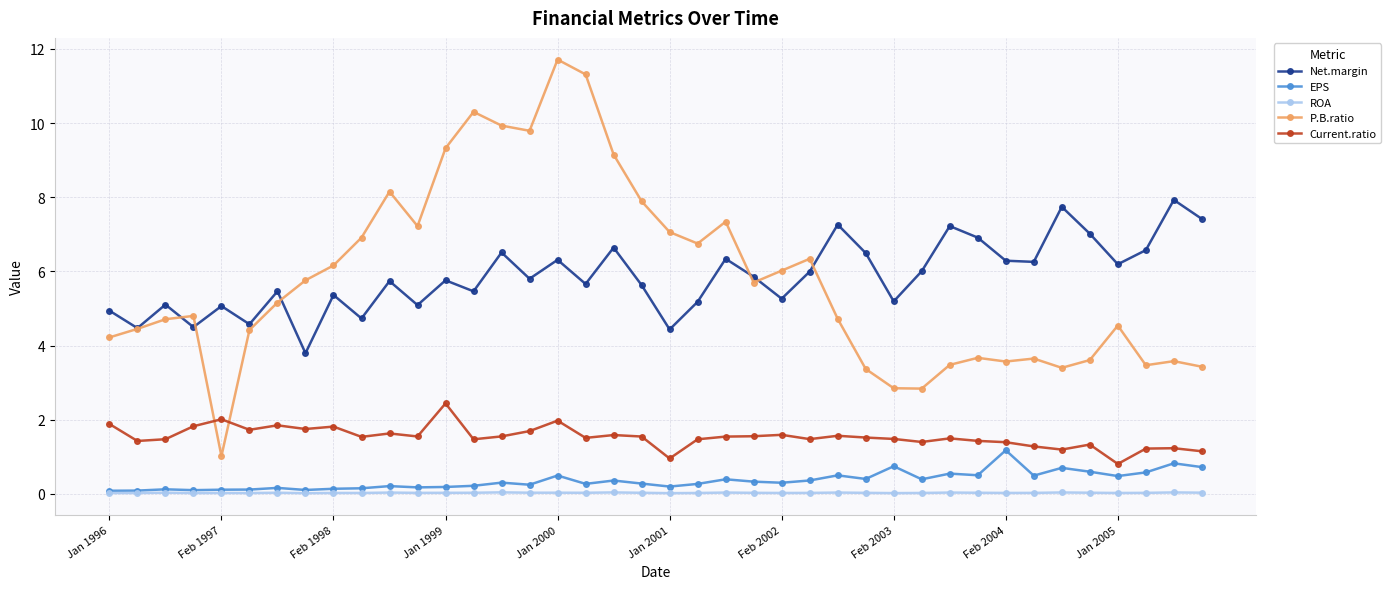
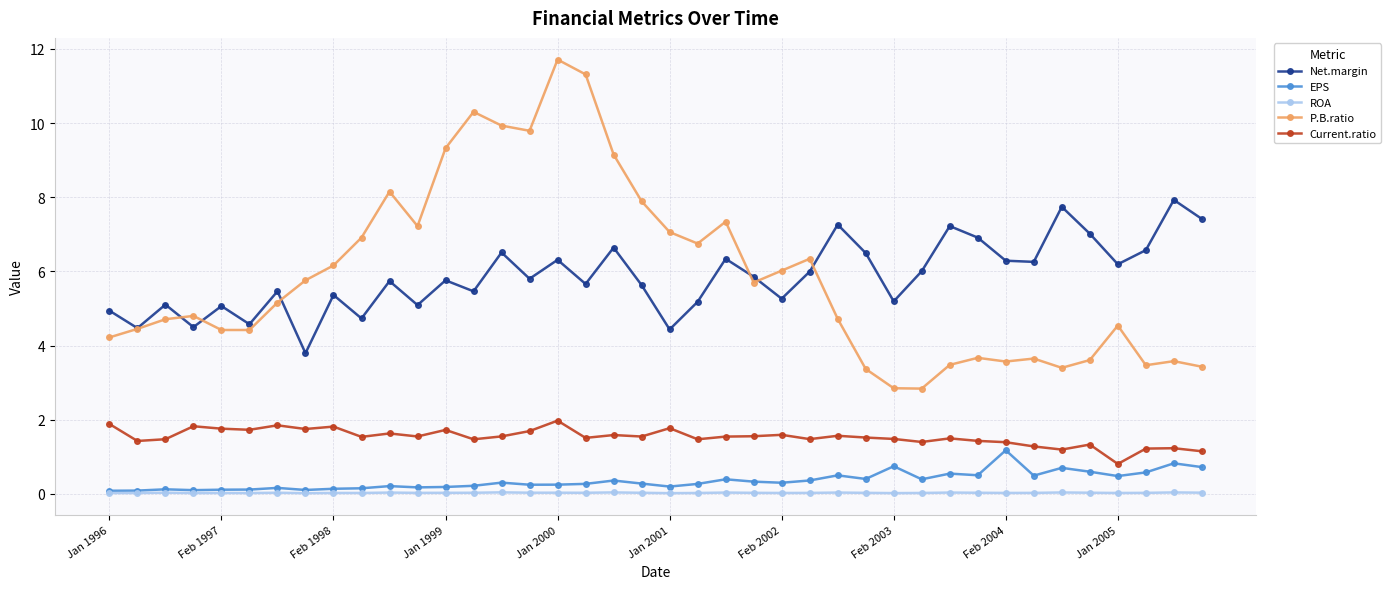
P.B.ratio, Feb 1997: 1.0 -> 4.4
Current.ratio, Feb 1997: 2.0 -> 1.8
Current.ratio, Jan 1999: 2.4 -> 1.7
EPS, Jan 2000: 0.5 -> 0.3
Current.ratio, Jan 2001: 1.0 -> 1.8
